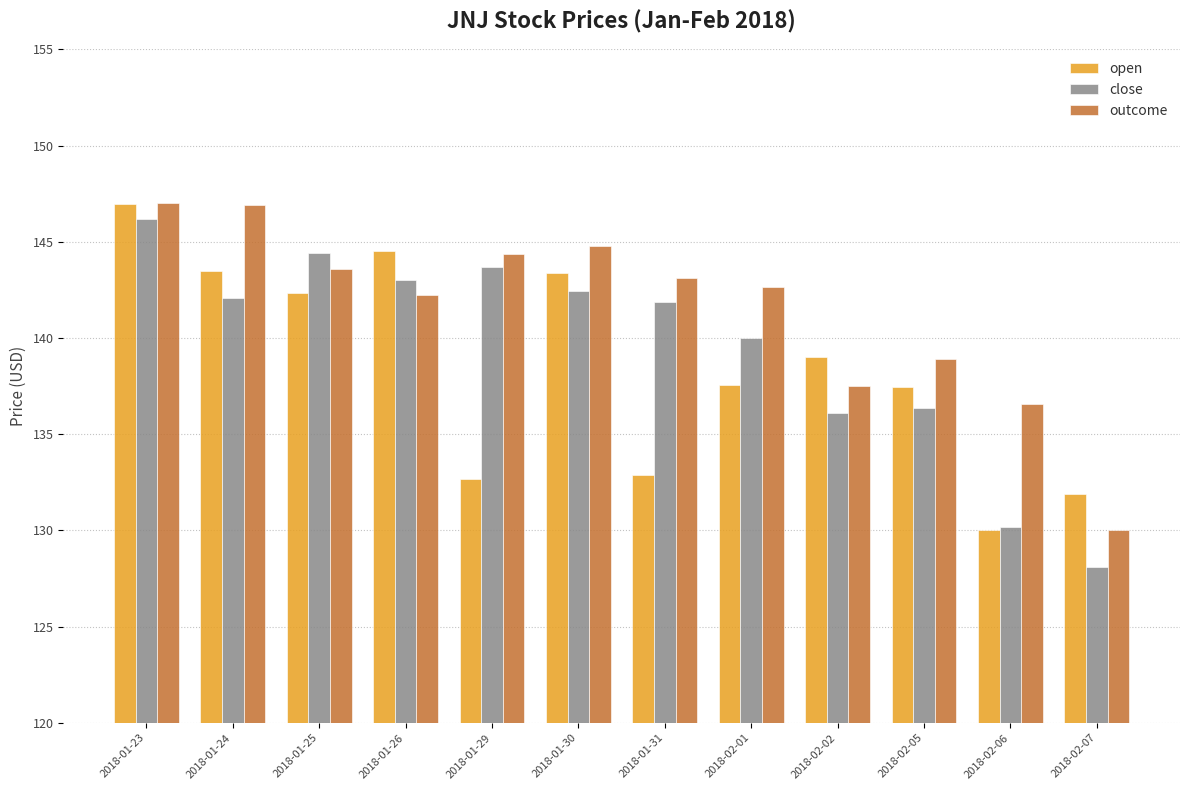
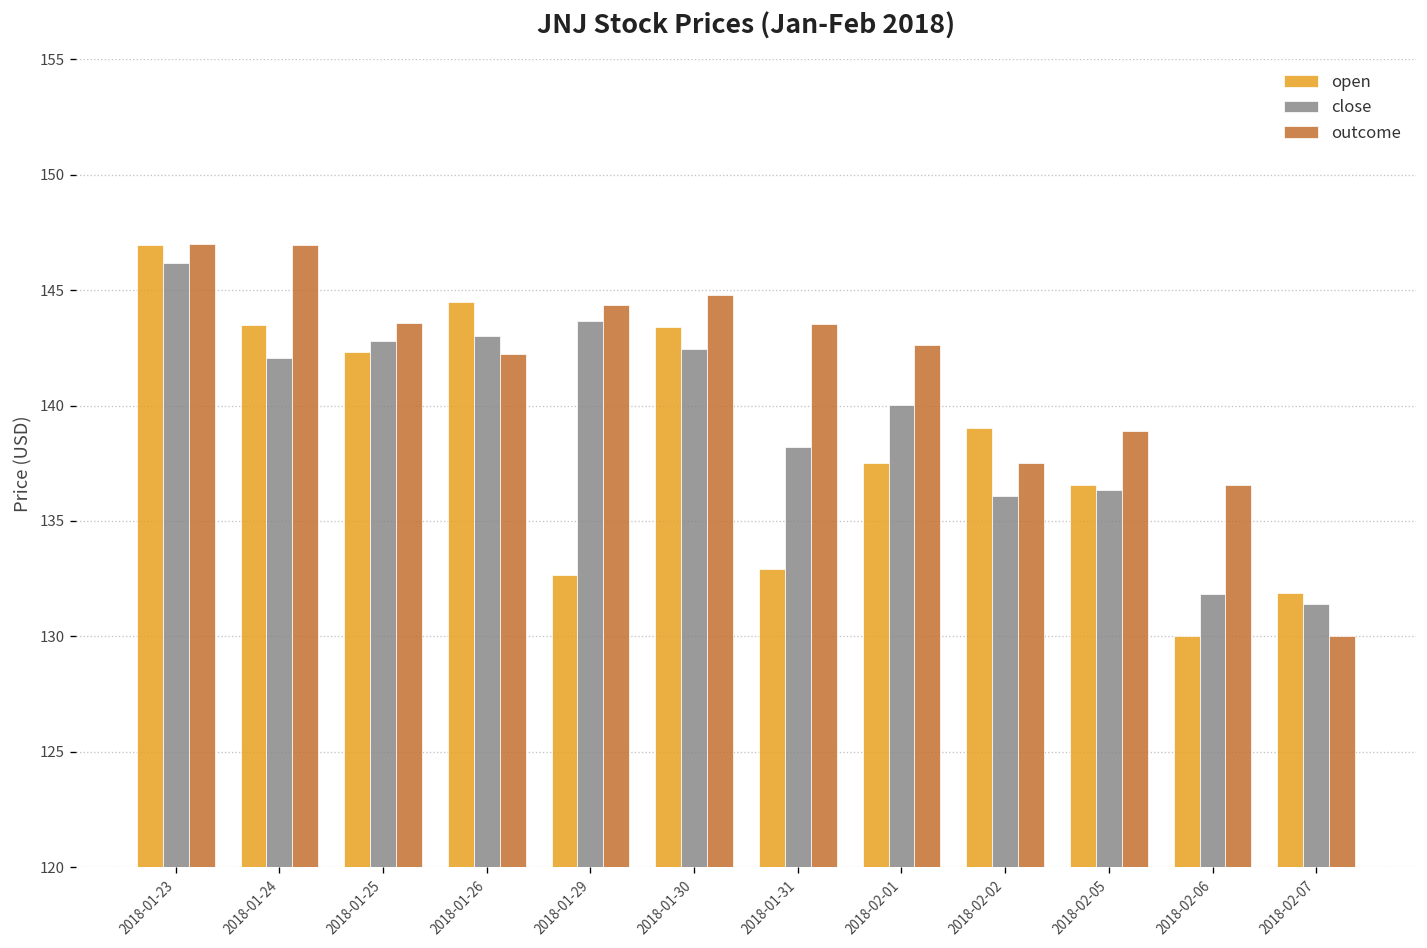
close, 2018-01-25: 144.4 -> 142.8
close, 2018-01-31: 141.9 -> 138.2
outcome, 2018-01-31: 143.1 -> 143.5
open, 2018-02-05: 137.5 -> 136.6
close, 2018-02-06: 130.2 -> 131.8
close, 2018-02-07: 128.1 -> 131.4
